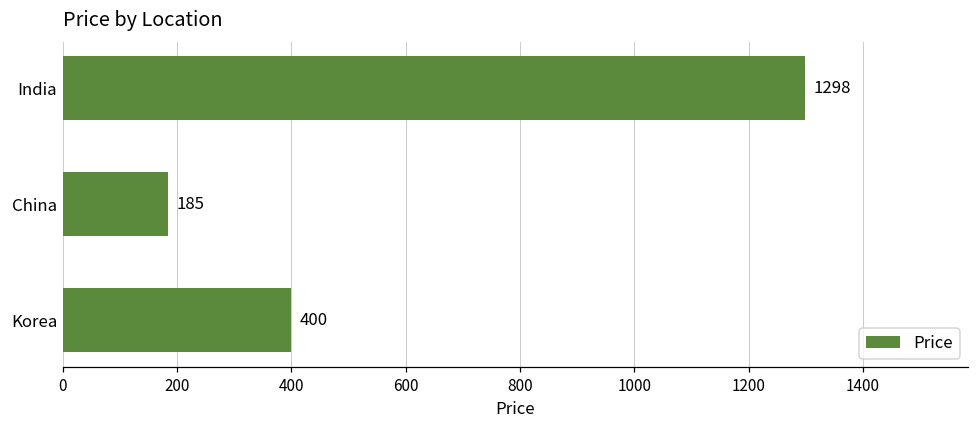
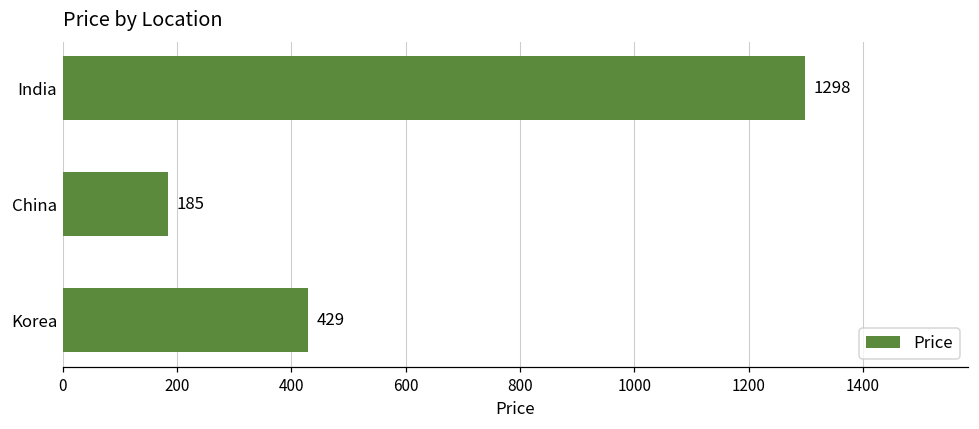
Korea: 400 -> 429
